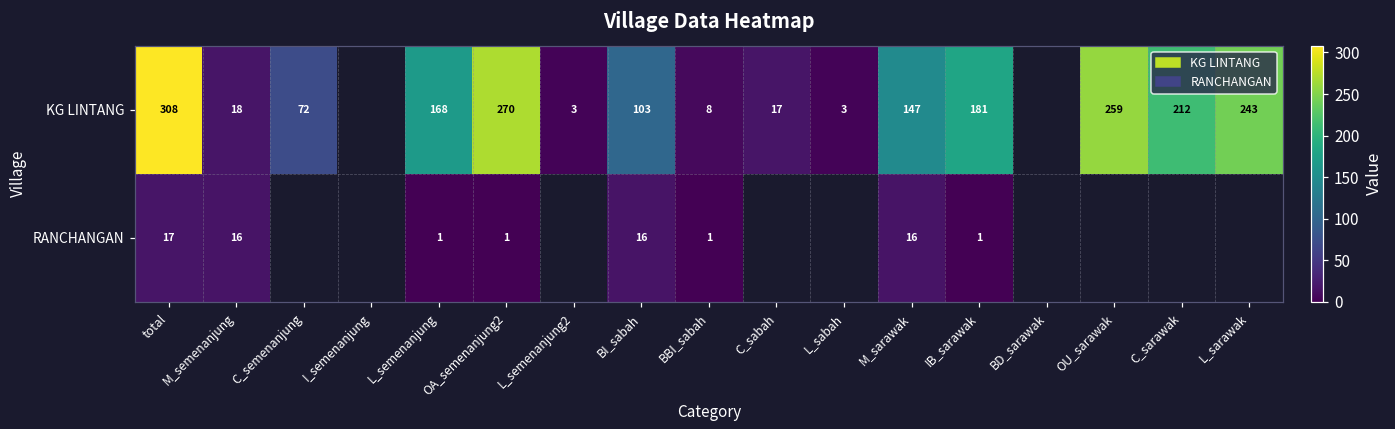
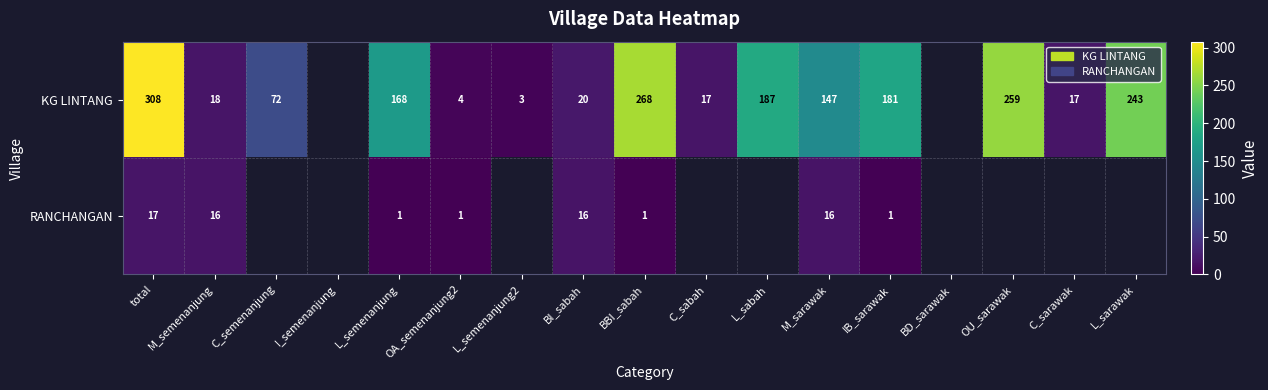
KG LINTANG, OA_semenanjung2: 270 -> 4
KG LINTANG, BI_sabah: 103 -> 20
KG LINTANG, BBI_sabah: 8 -> 268
KG LINTANG, L_sabah: 3 -> 187
KG LINTANG, C_sarawak: 212 -> 17
